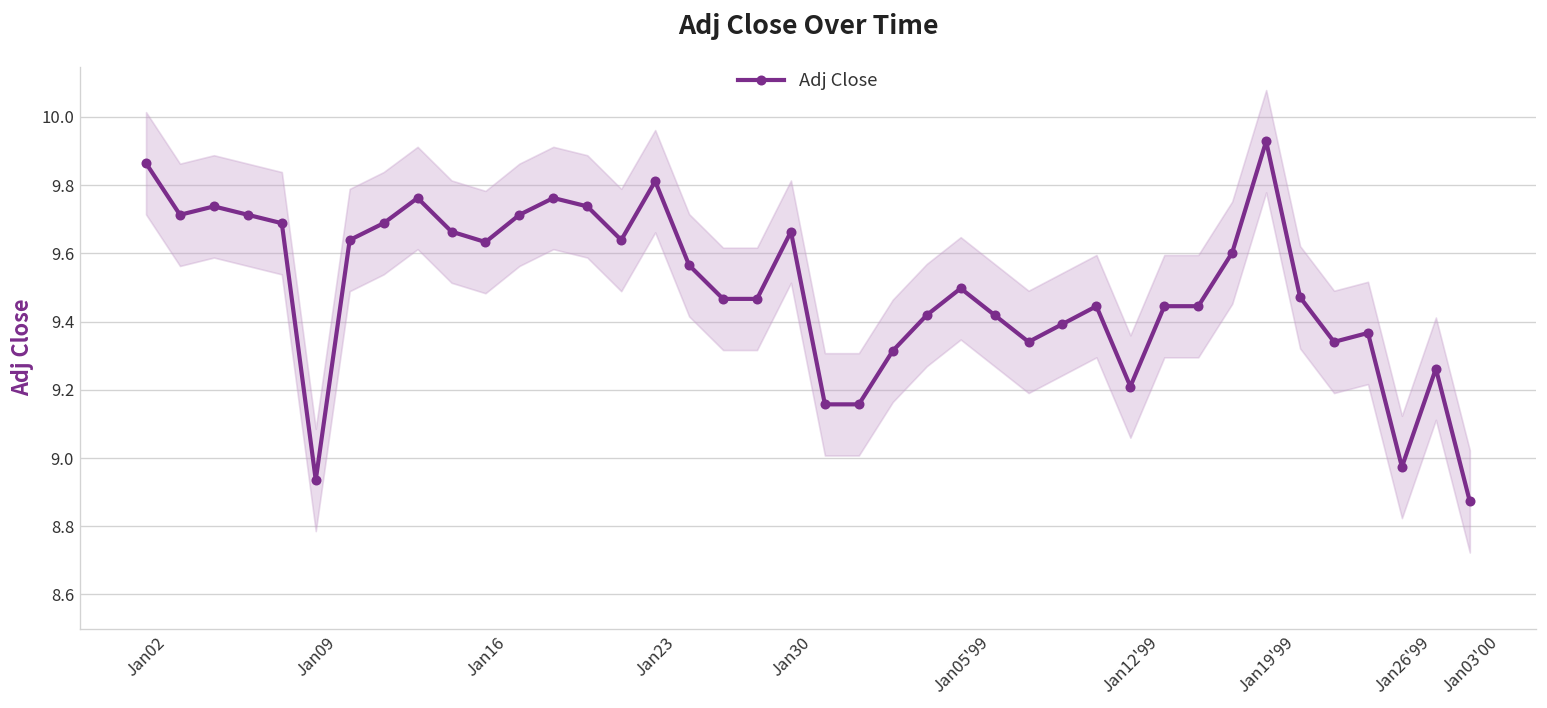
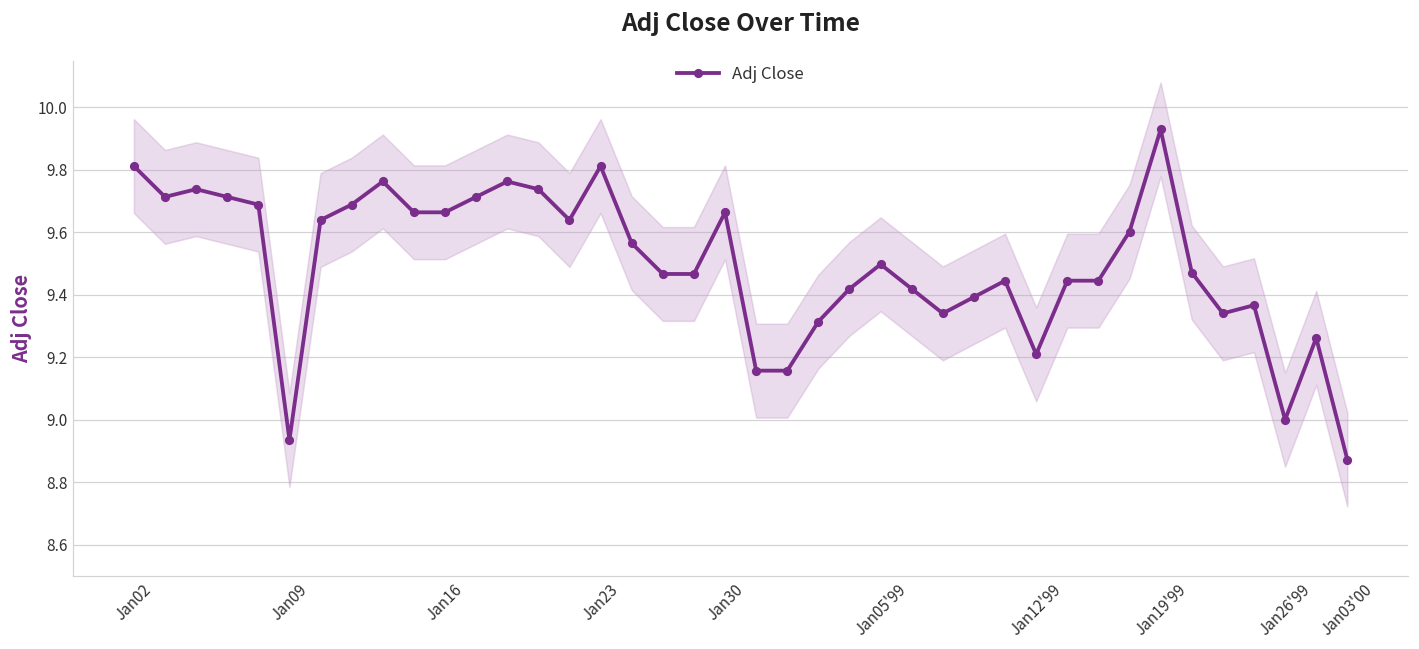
Adj Close, Jan02: 9.86 -> 9.81
Adj Close, Jan16: 9.63 -> 9.66
Adj Close, Jan26'99: 8.97 -> 9.00
